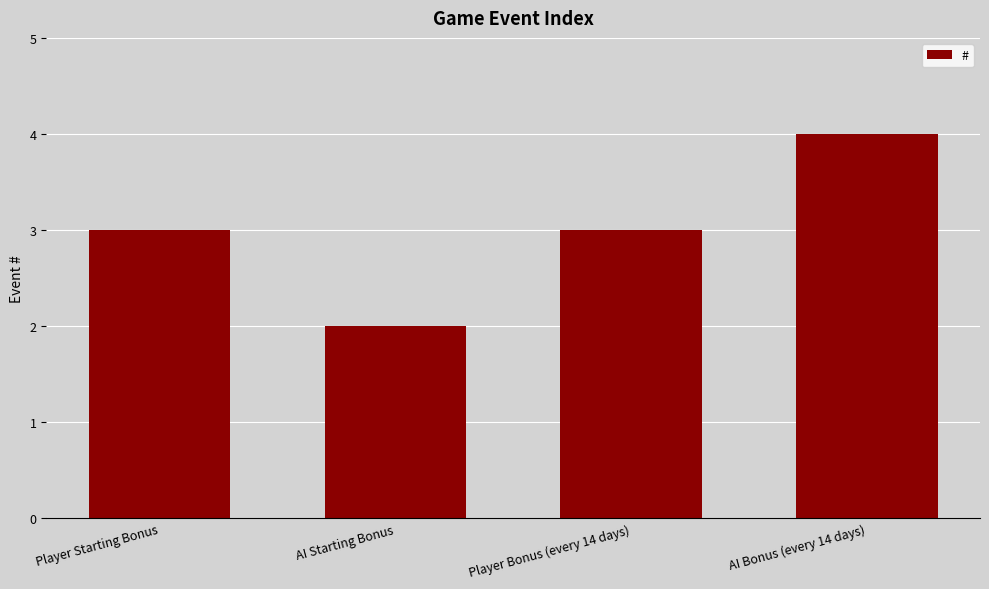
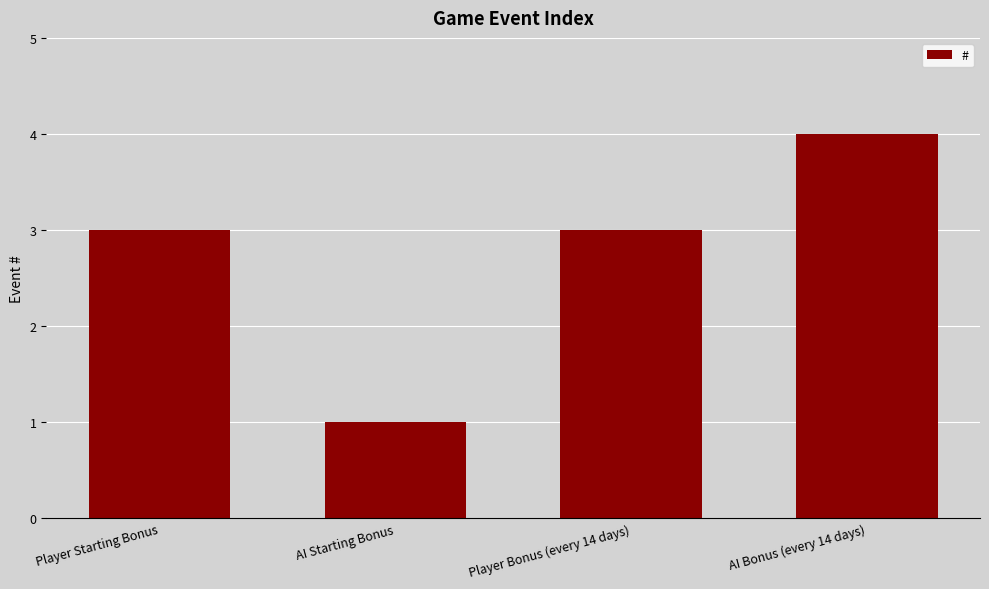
AI Starting Bonus: 2 -> 1
